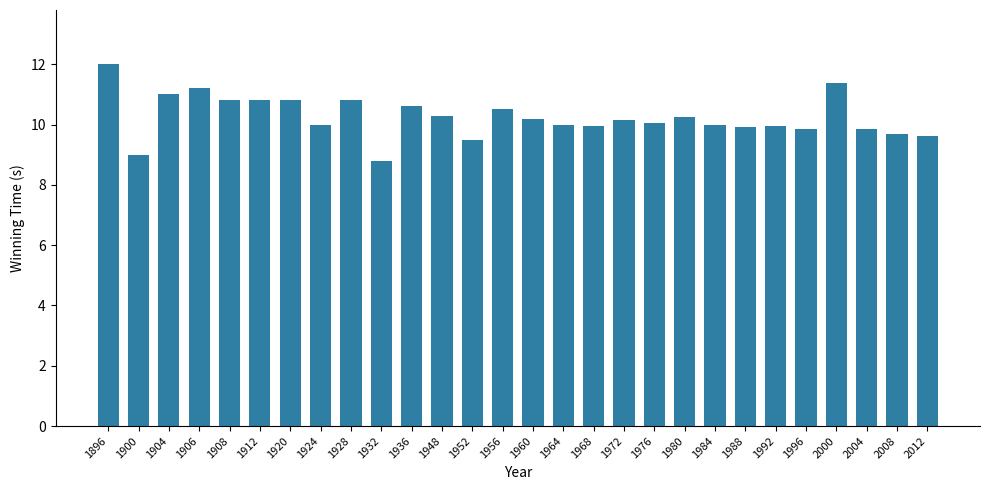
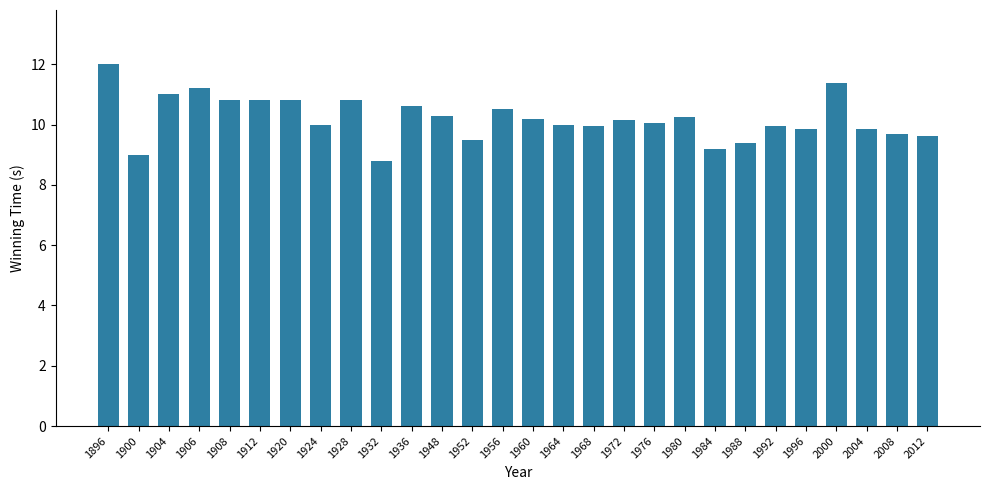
1984: 10.0 -> 9.2
1988: 9.9 -> 9.4
